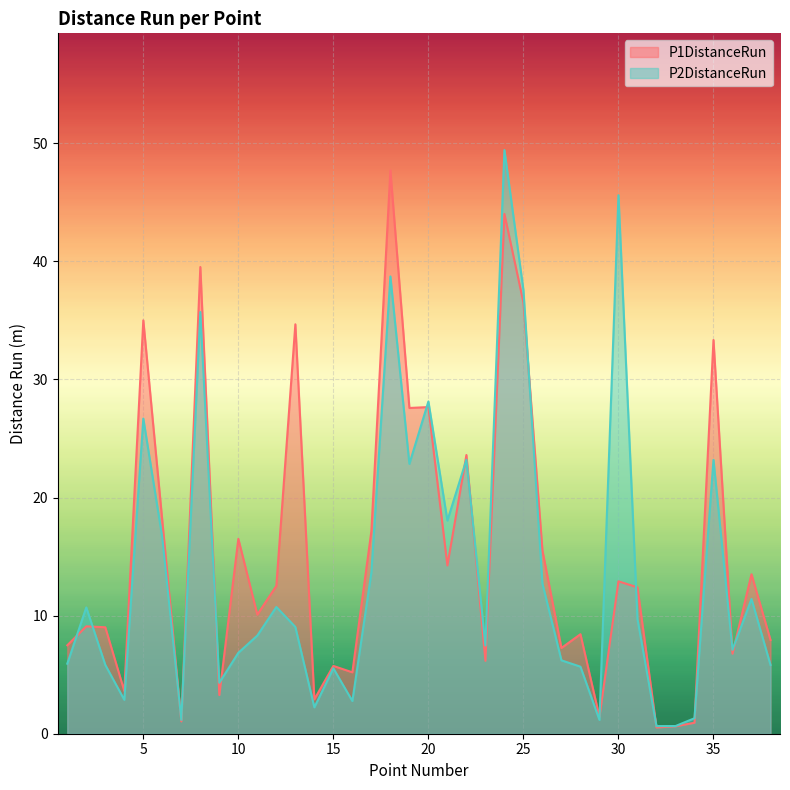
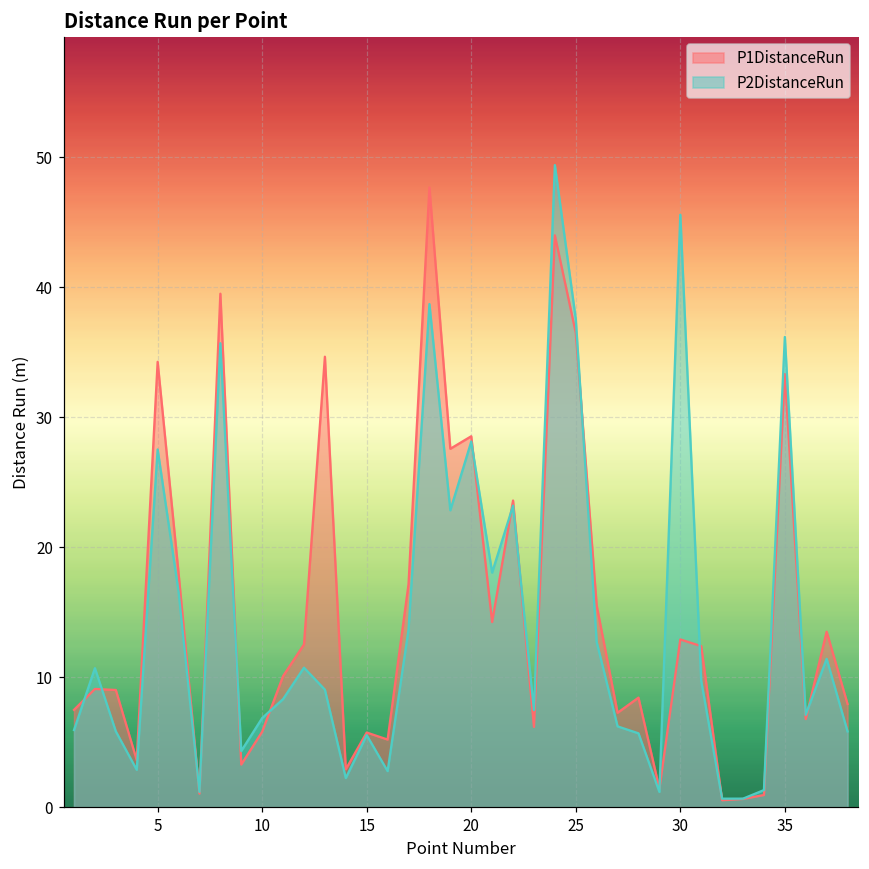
P1DistanceRun, 5: 35.0 -> 34.3
P2DistanceRun, 5: 26.7 -> 27.5
P1DistanceRun, 10: 16.5 -> 5.8
P1DistanceRun, 20: 27.7 -> 28.5
P2DistanceRun, 35: 23.2 -> 36.2
